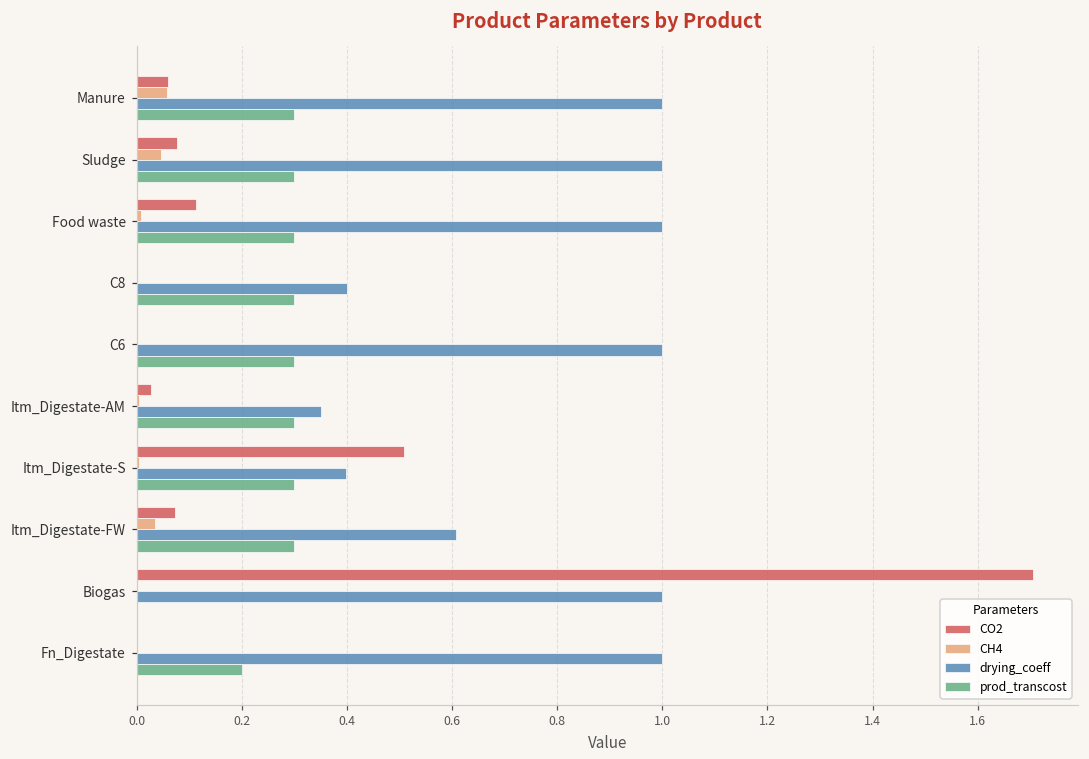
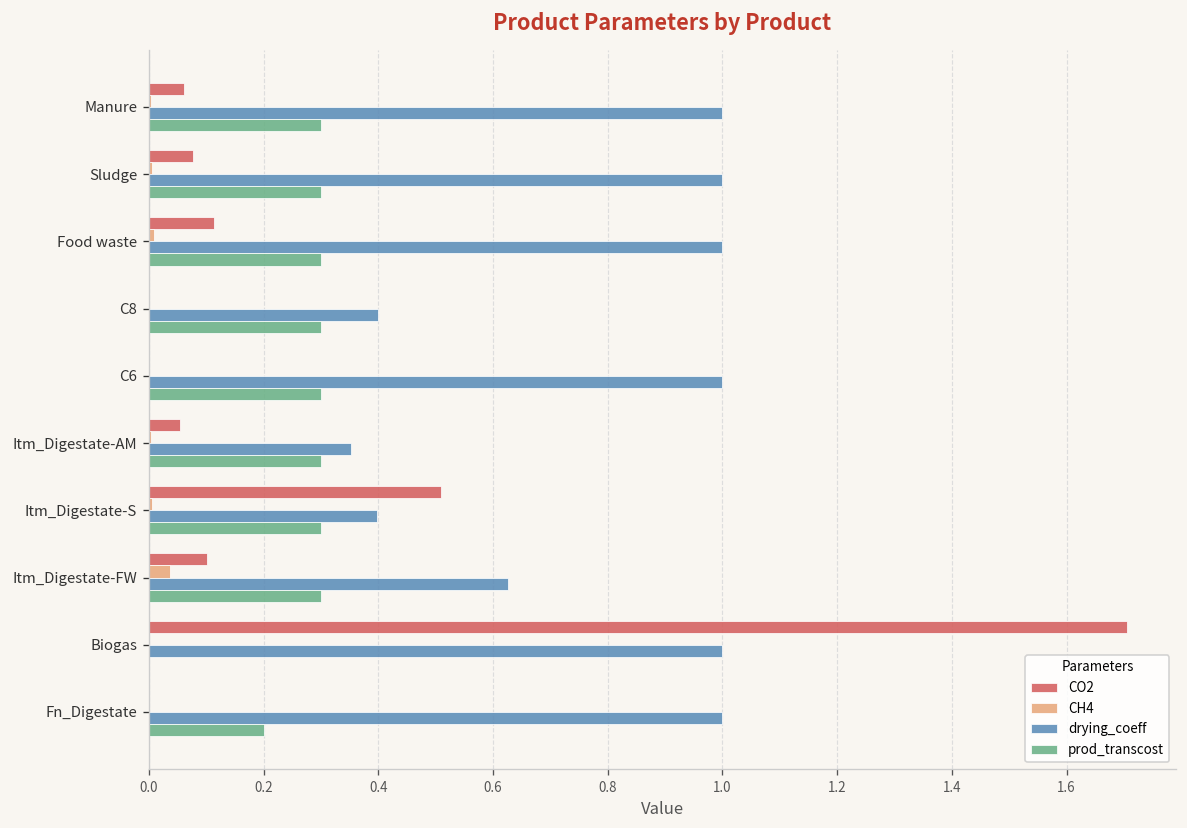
CH4, Manure: 0.06 -> 0.00
CH4, Sludge: 0.05 -> 0.01
CO2, Itm_Digestate-AM: 0.03 -> 0.05
CO2, Itm_Digestate-FW: 0.07 -> 0.10
drying_coeff, Itm_Digestate-FW: 0.61 -> 0.63
